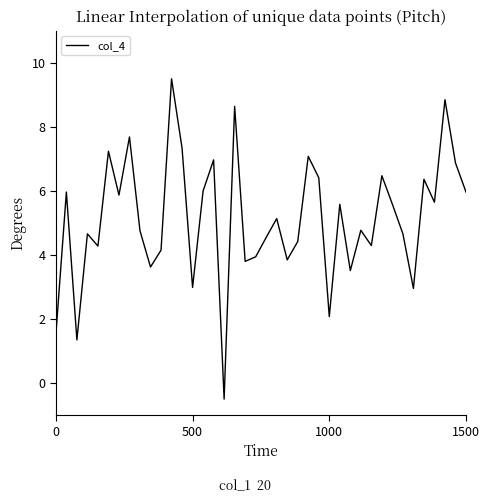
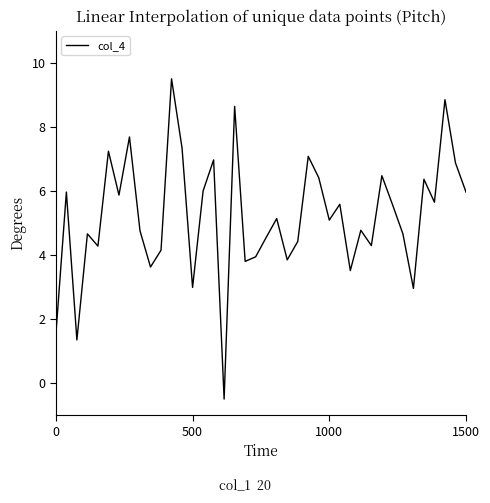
1000: 2.1 -> 5.1
